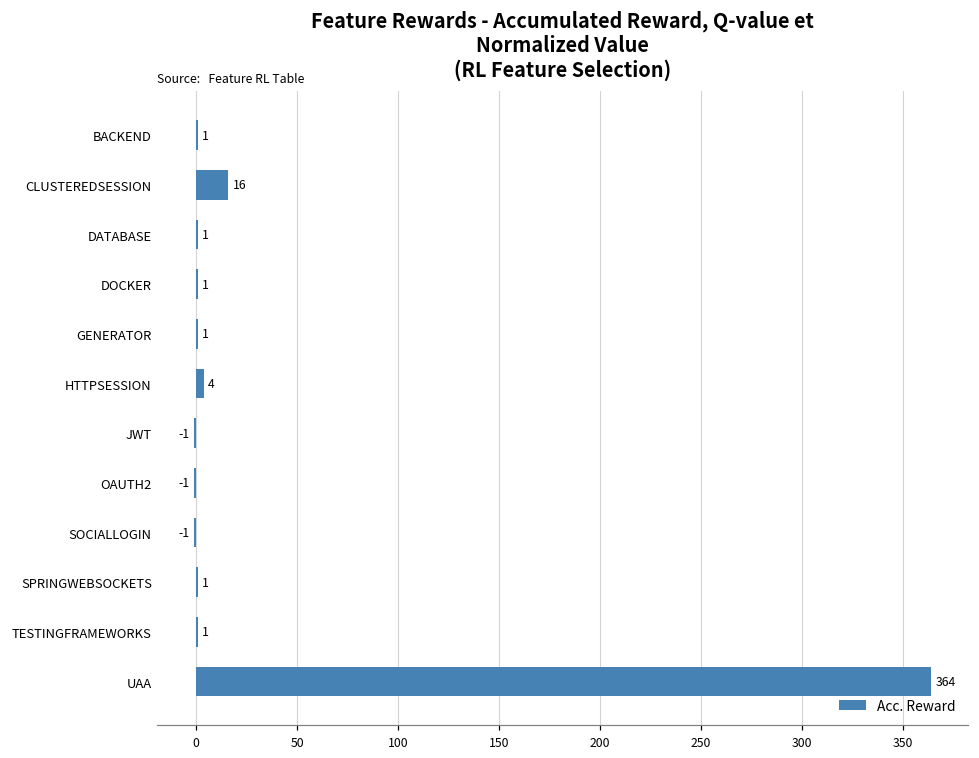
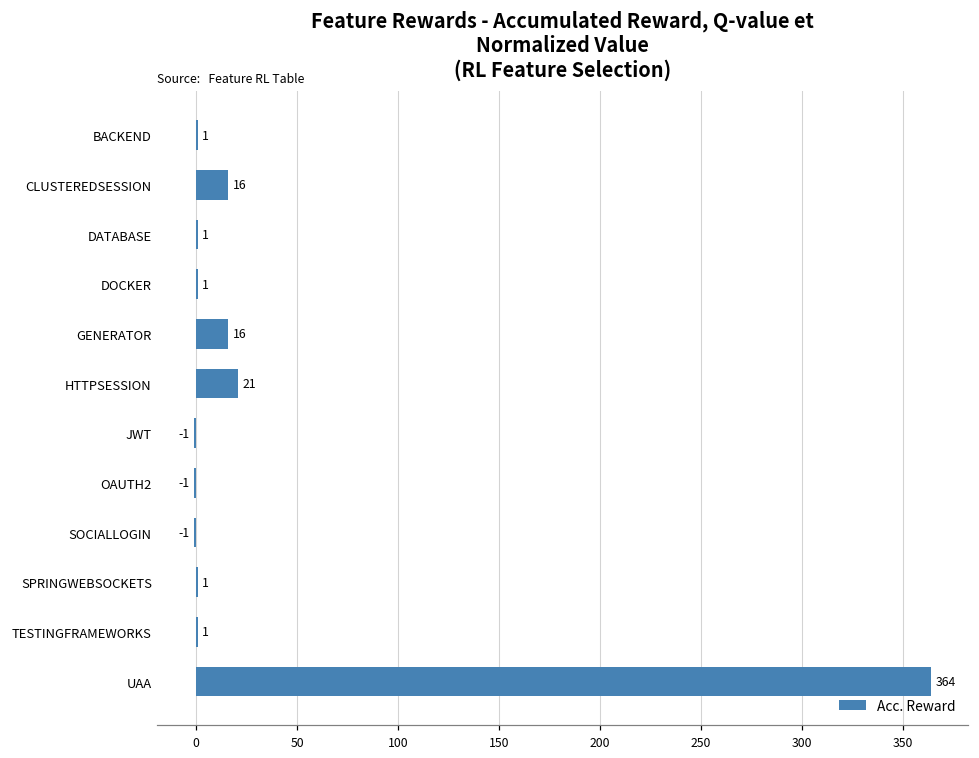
GENERATOR: 1 -> 16
HTTPSESSION: 4 -> 21
